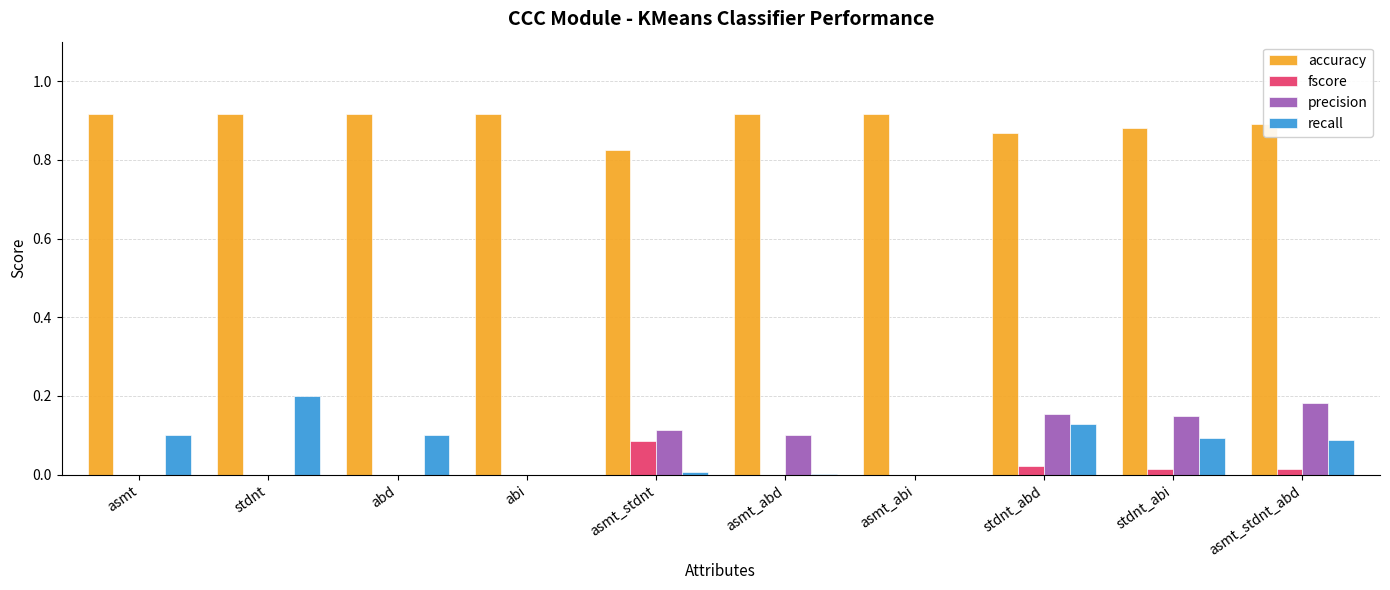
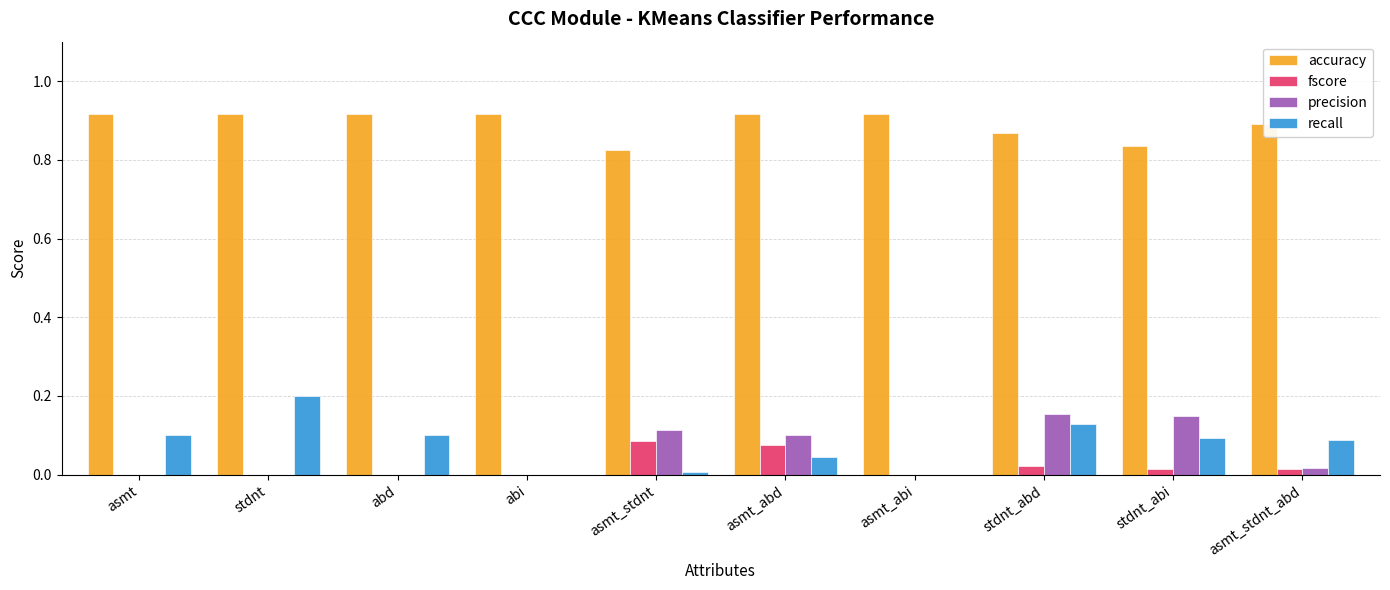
fscore, asmt_abd: 0.00 -> 0.08
recall, asmt_abd: 0.00 -> 0.05
accuracy, stdnt_abi: 0.88 -> 0.84
precision, asmt_stdnt_abd: 0.18 -> 0.02
